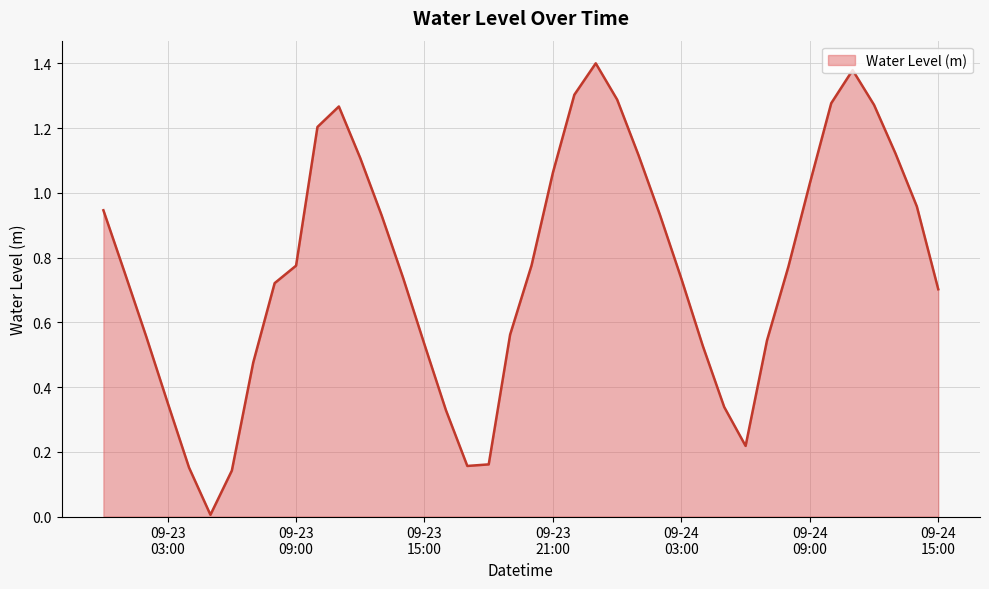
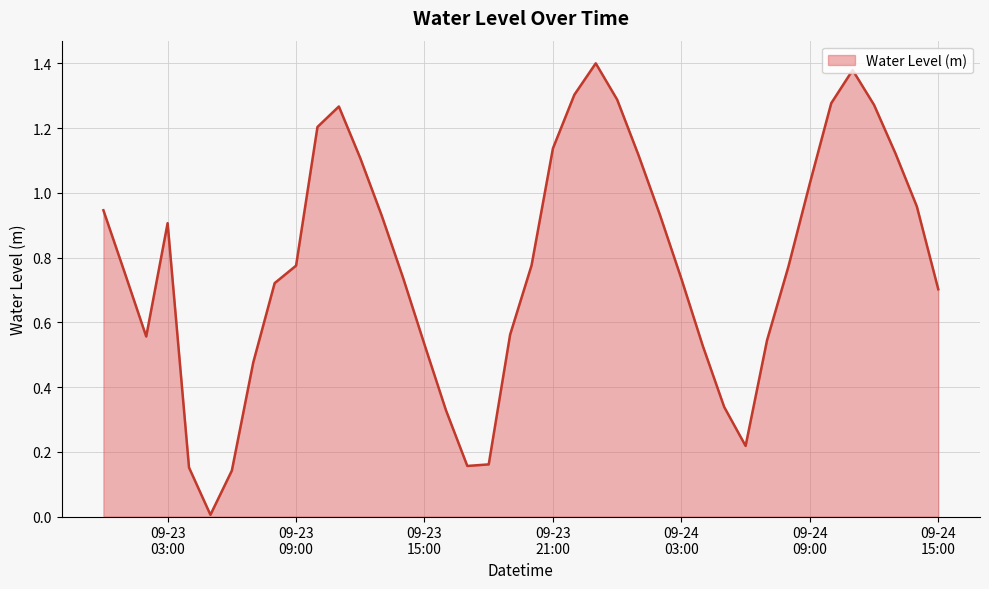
09-23 03:00: 0.35 -> 0.91
09-23 21:00: 1.06 -> 1.14
